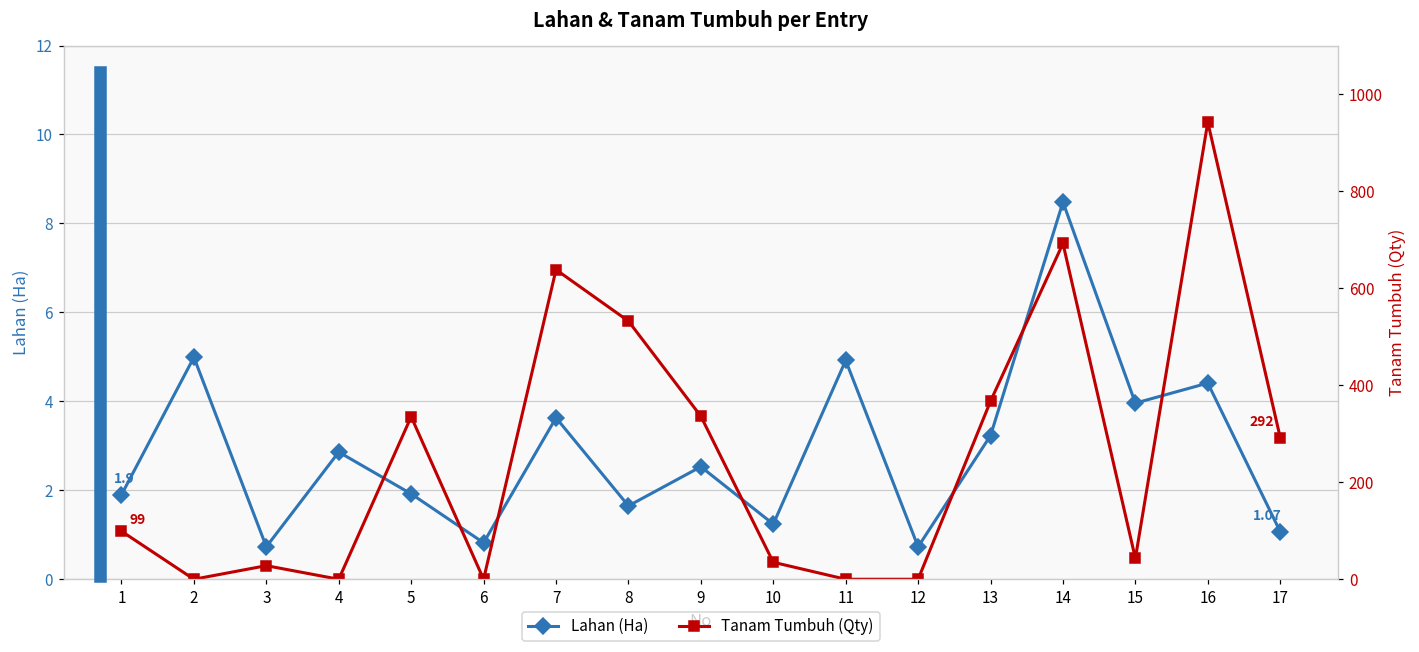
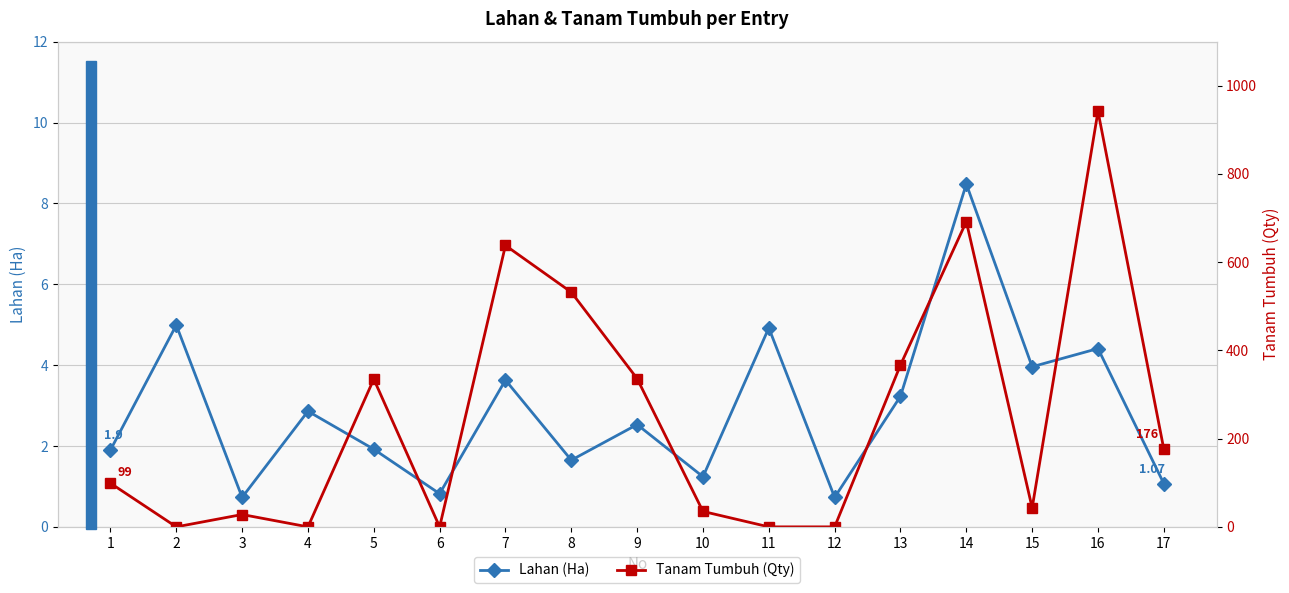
Tanam Tumbuh (Qty), 17: 292 -> 176
